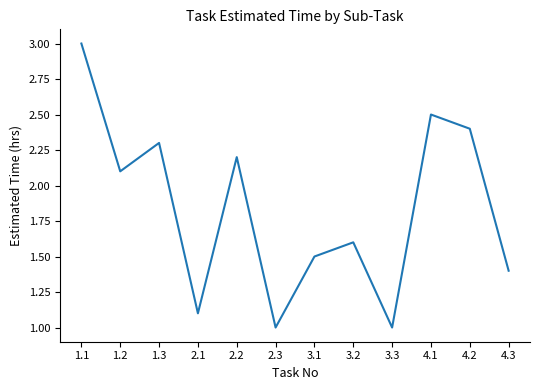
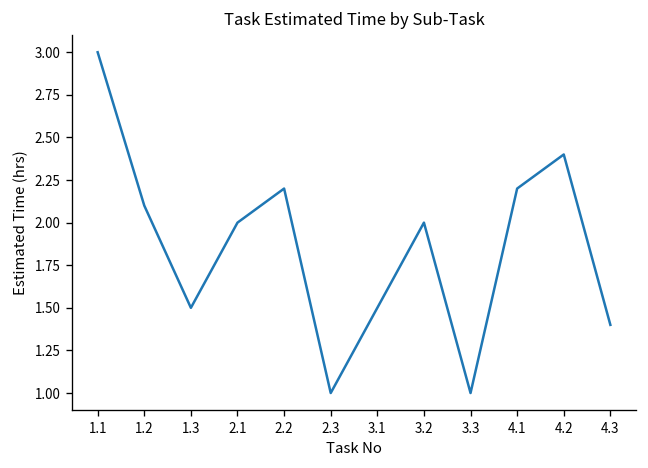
1.3: 2.3 -> 1.5
2.1: 1.1 -> 2.0
3.2: 1.6 -> 2.0
4.1: 2.5 -> 2.2
